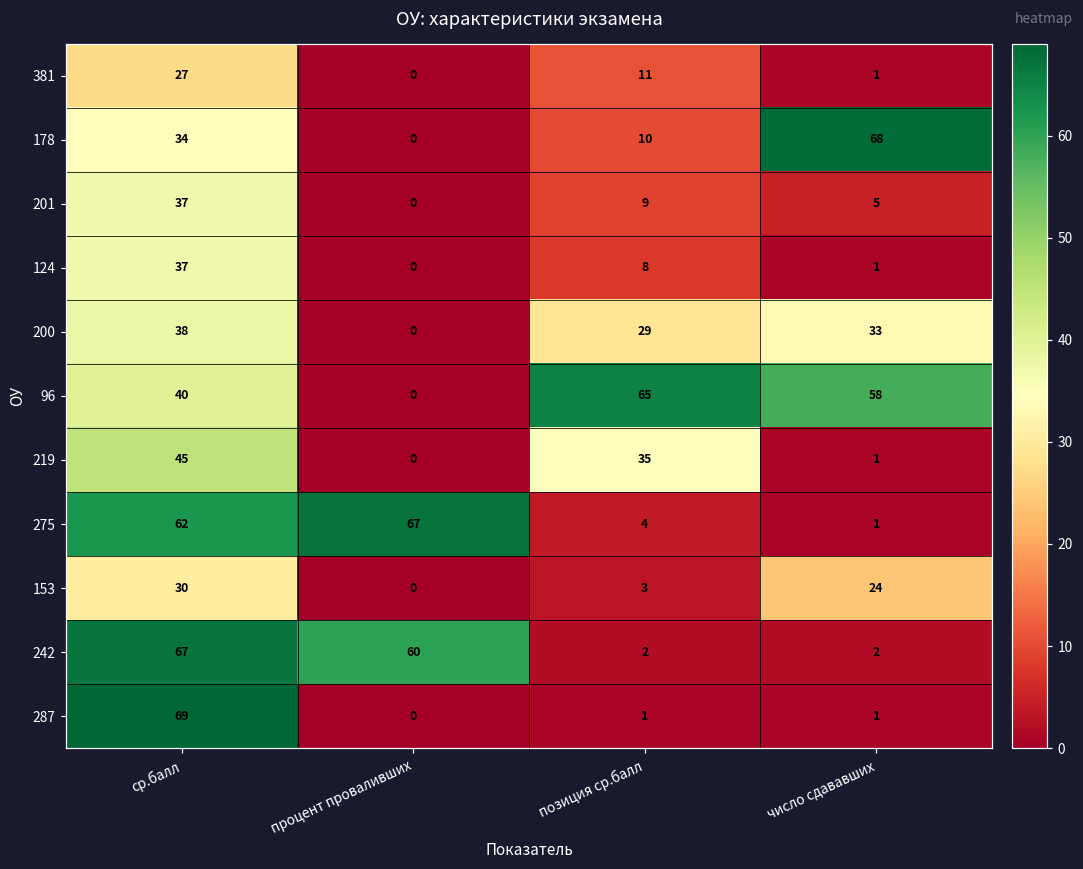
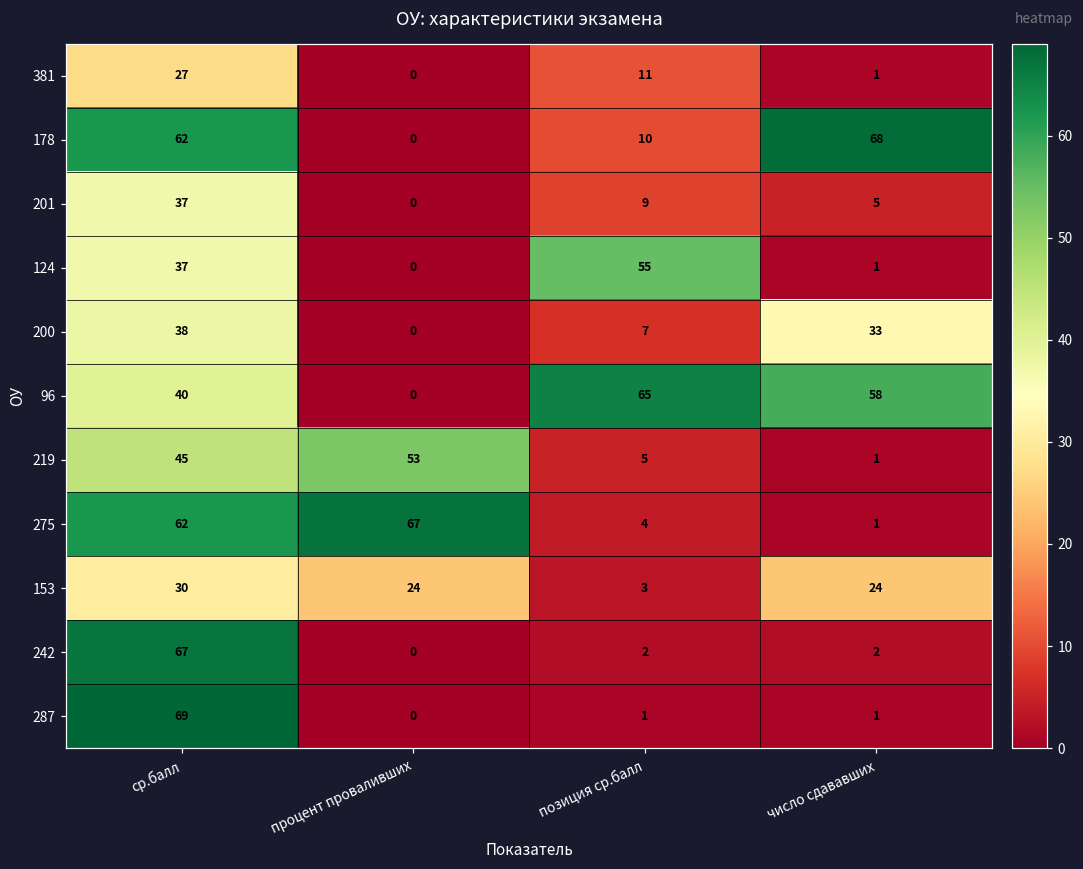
178, ср.балл: 34 -> 62
124, позиция ср.балл: 8 -> 55
200, позиция ср.балл: 29 -> 7
219, процент проваливших: 0 -> 53
219, позиция ср.балл: 35 -> 5
153, процент проваливших: 0 -> 24
242, процент проваливших: 60 -> 0
